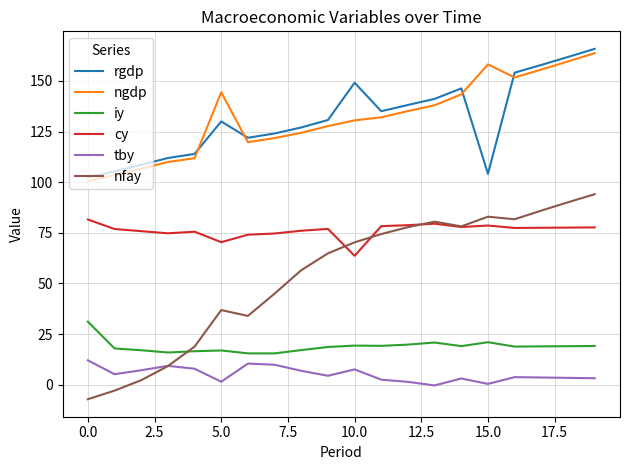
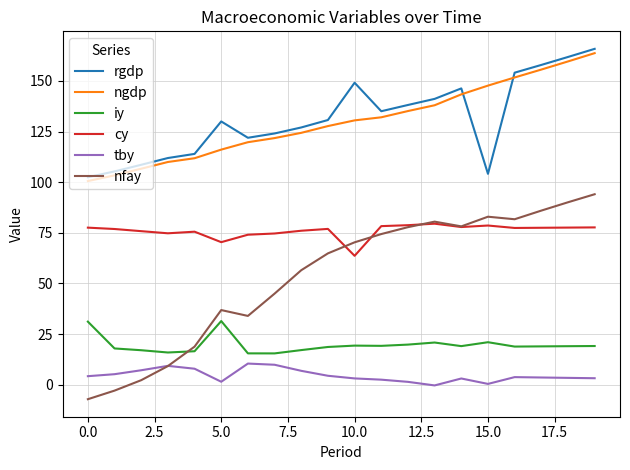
cy, 0.0: 82 -> 78
tby, 0.0: 12 -> 4
ngdp, 5.0: 144 -> 116
iy, 5.0: 17 -> 31
tby, 10.0: 8 -> 3
ngdp, 15.0: 158 -> 148
